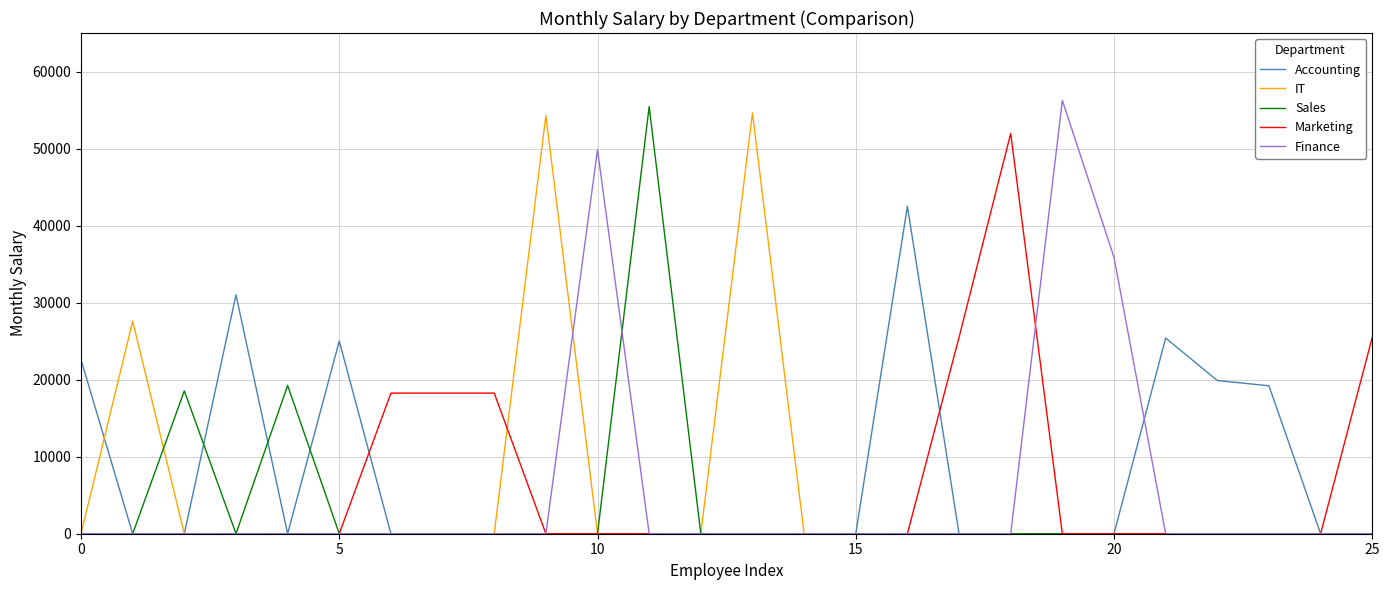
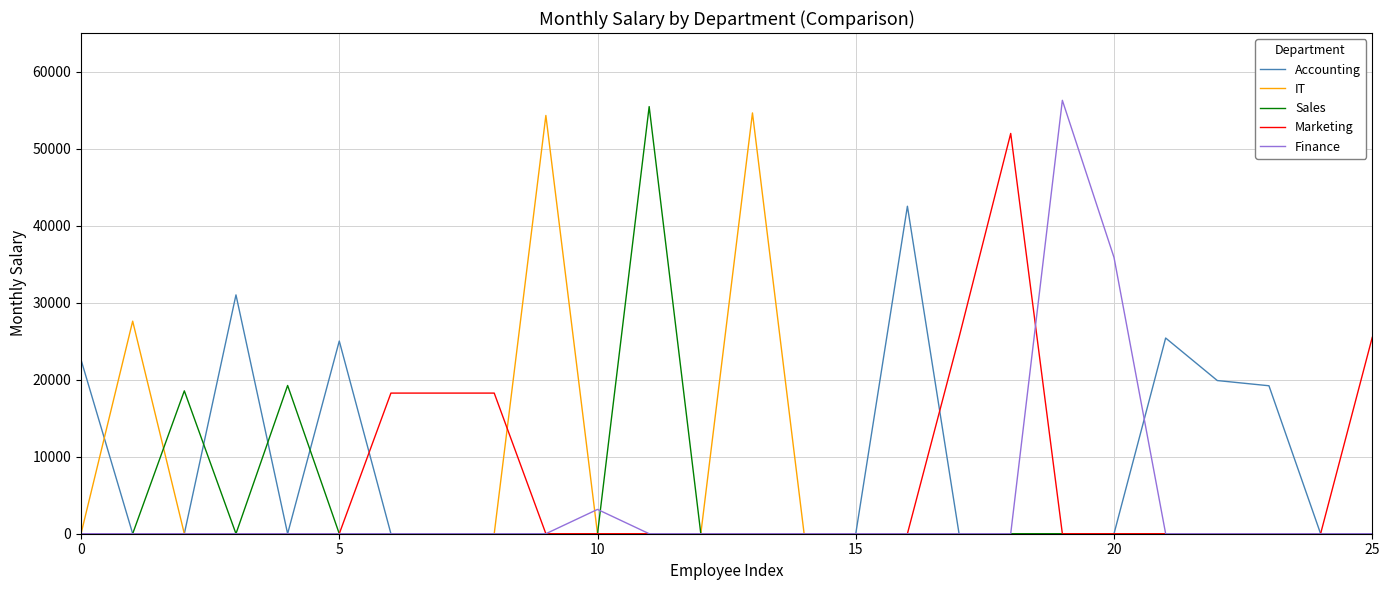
Finance, 10: 50000 -> 3000
